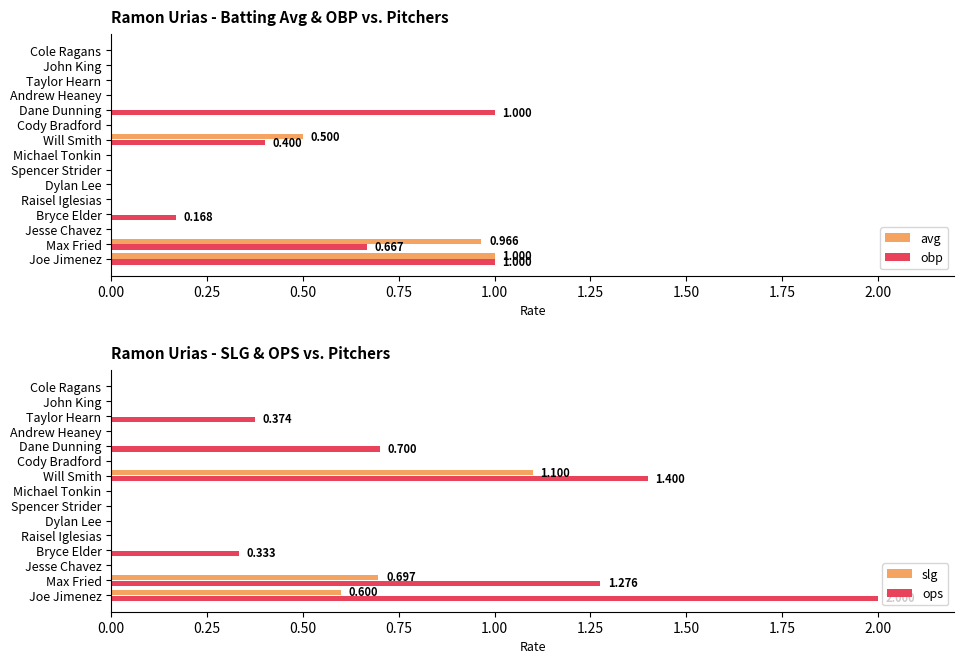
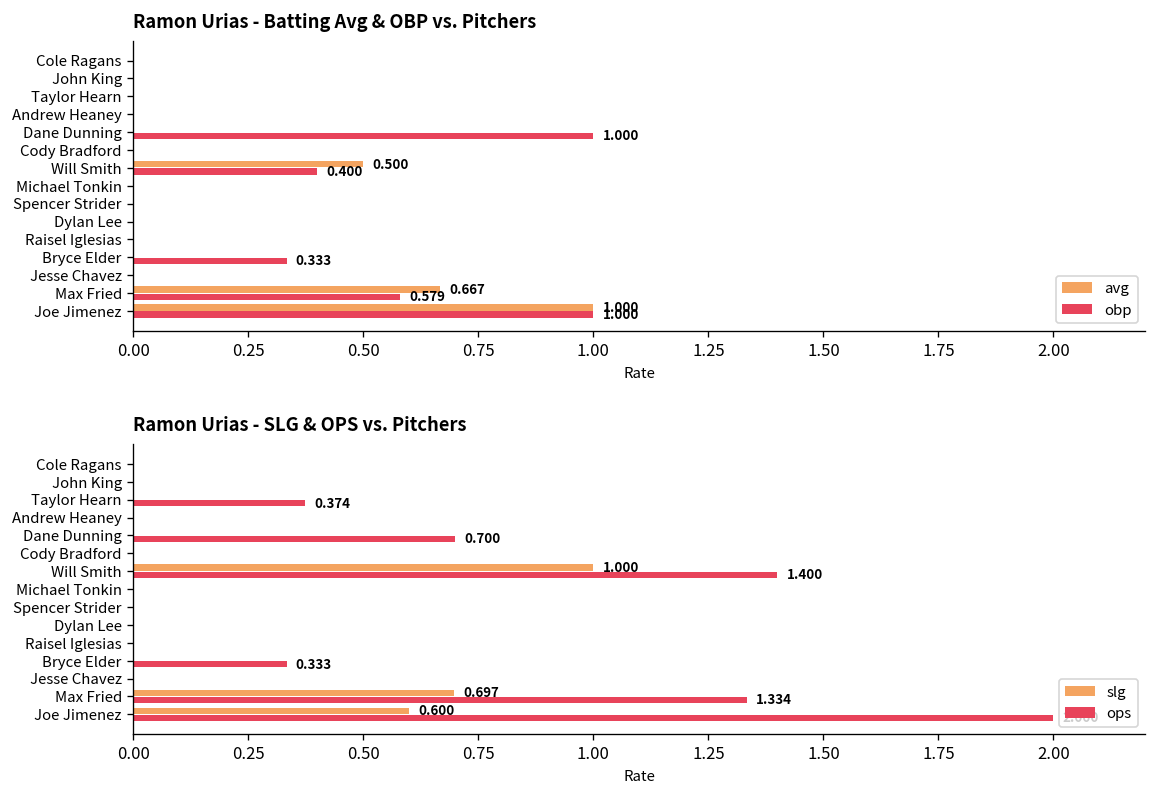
Ramon Urias - Batting Avg & OBP vs. Pitchers, obp, Bryce Elder: 0.168 -> 0.333
Ramon Urias - Batting Avg & OBP vs. Pitchers, avg, Max Fried: 0.966 -> 0.667
Ramon Urias - Batting Avg & OBP vs. Pitchers, obp, Max Fried: 0.667 -> 0.579
Ramon Urias - SLG & OPS vs. Pitchers, slg, Will Smith: 1.100 -> 1.000
Ramon Urias - SLG & OPS vs. Pitchers, ops, Max Fried: 1.276 -> 1.334
